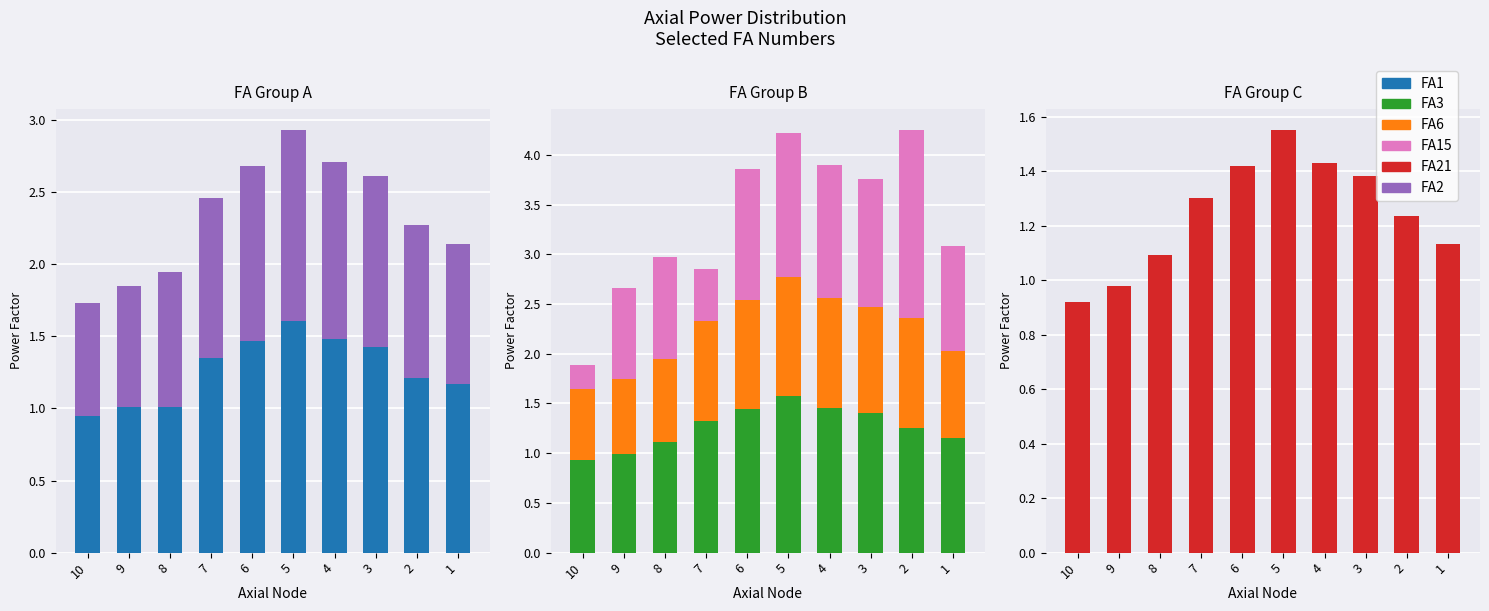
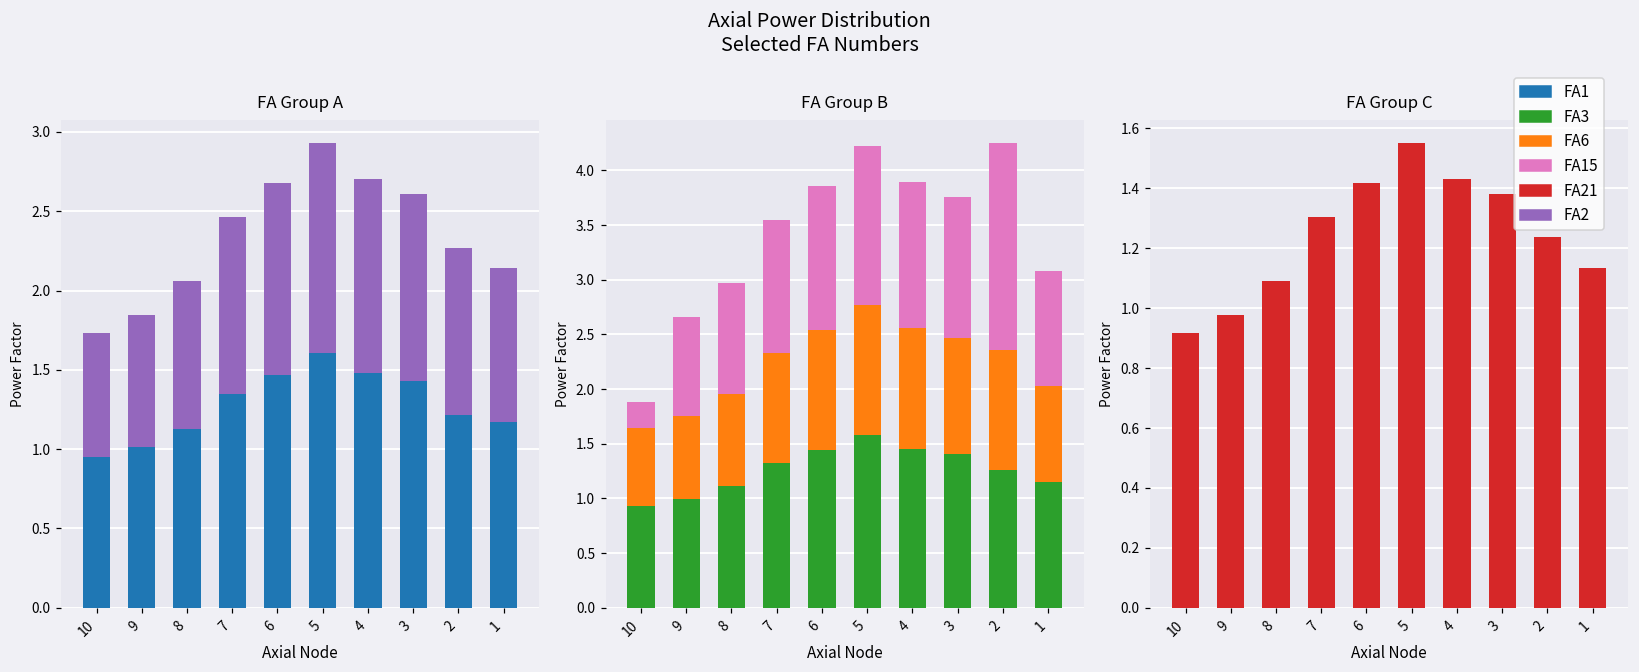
FA Group A, FA1, 8: 1.01 -> 1.13
FA Group B, FA15, 7: 0.5 -> 1.2
